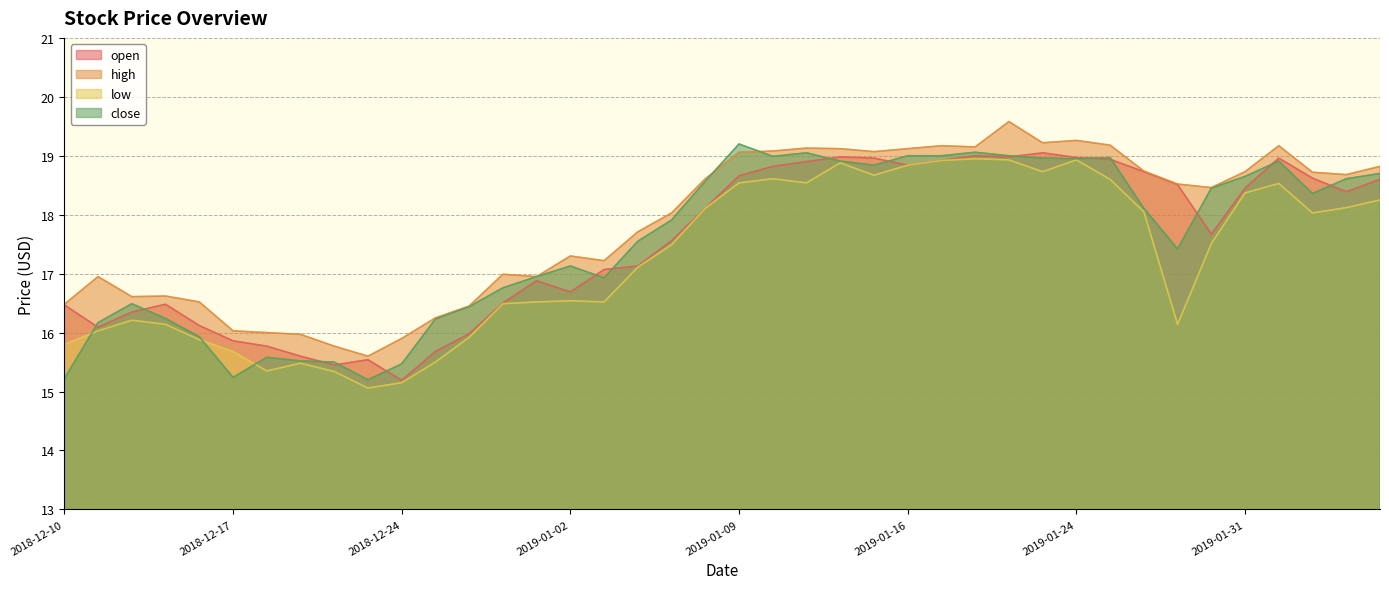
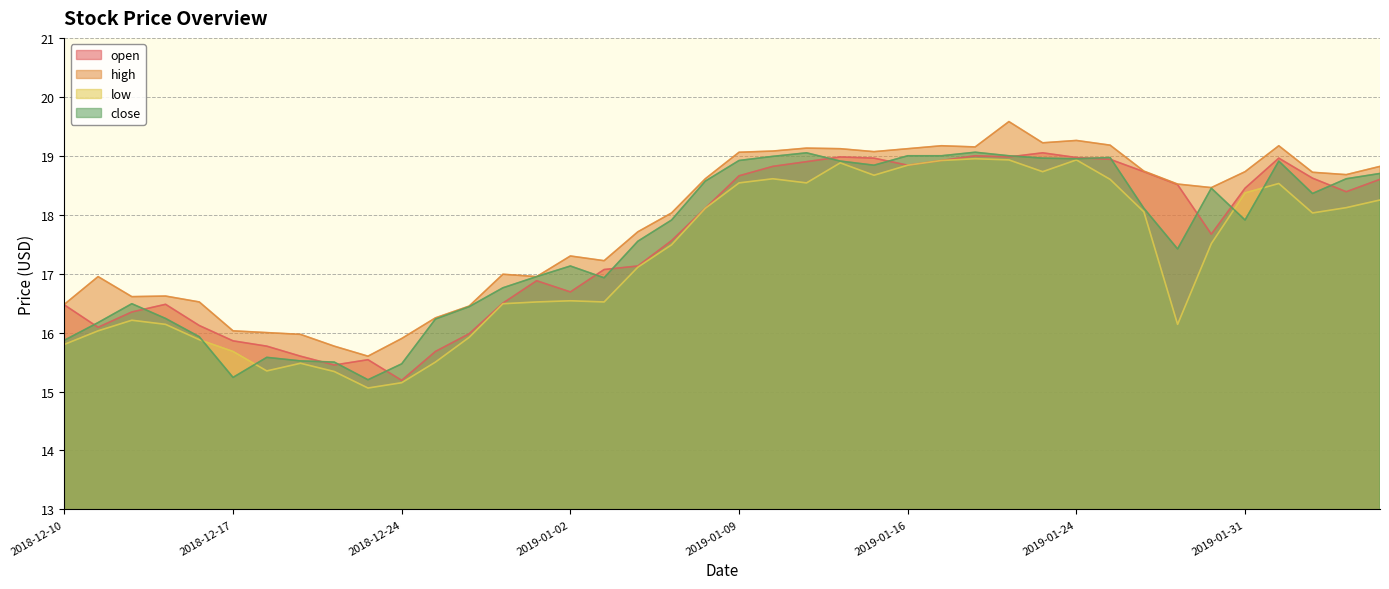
close, 2018-12-10: 15.2 -> 15.9
close, 2019-01-09: 19.2 -> 18.9
close, 2019-01-31: 18.7 -> 17.9
